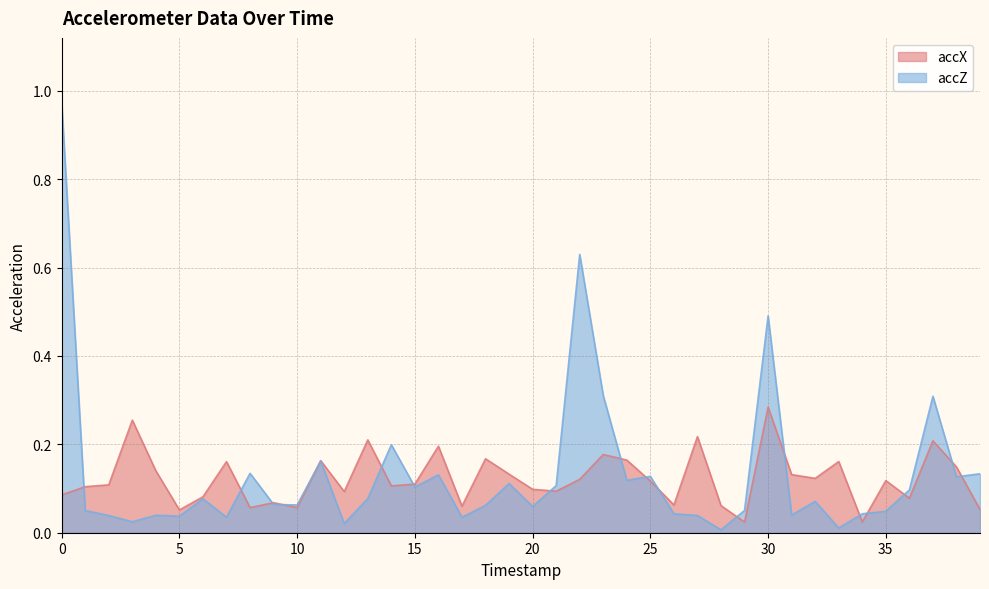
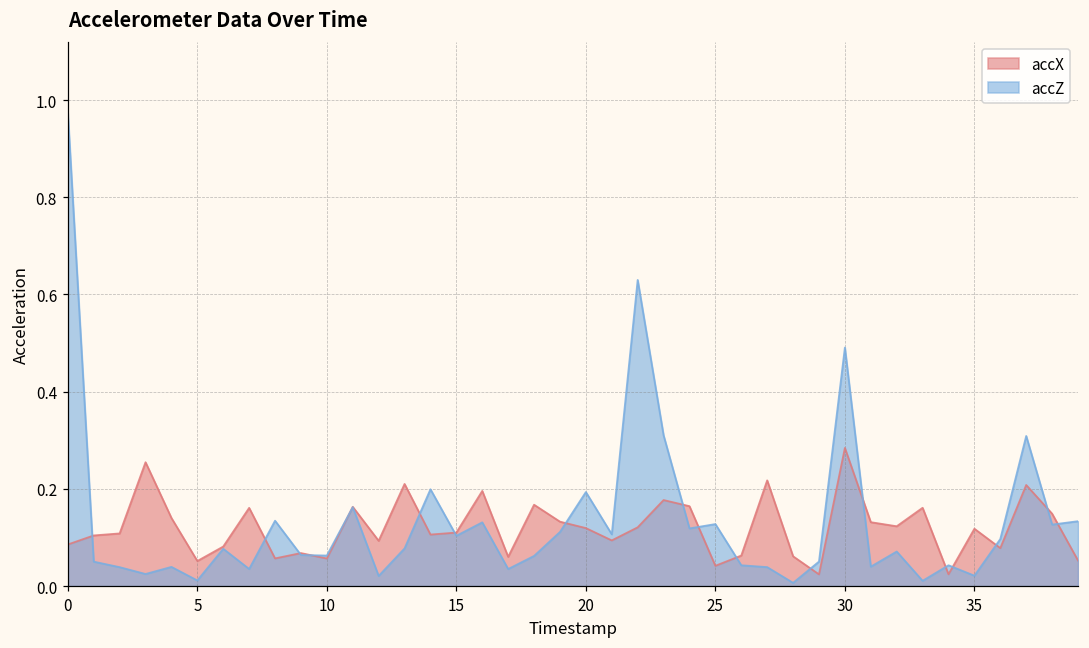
accZ, 5: 0.04 -> 0.01
accX, 20: 0.10 -> 0.12
accZ, 20: 0.06 -> 0.19
accX, 25: 0.12 -> 0.04
accZ, 35: 0.05 -> 0.02
